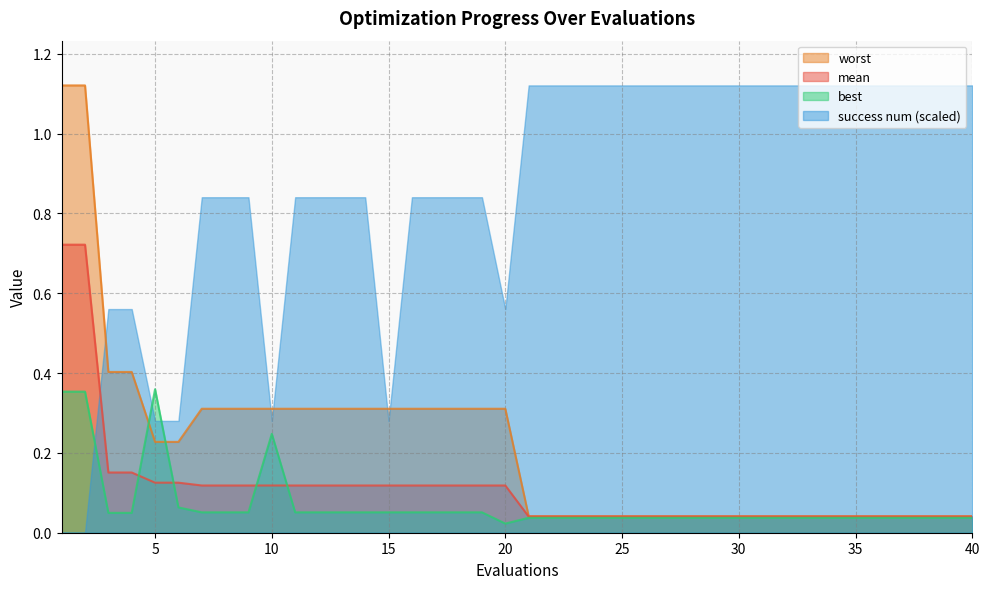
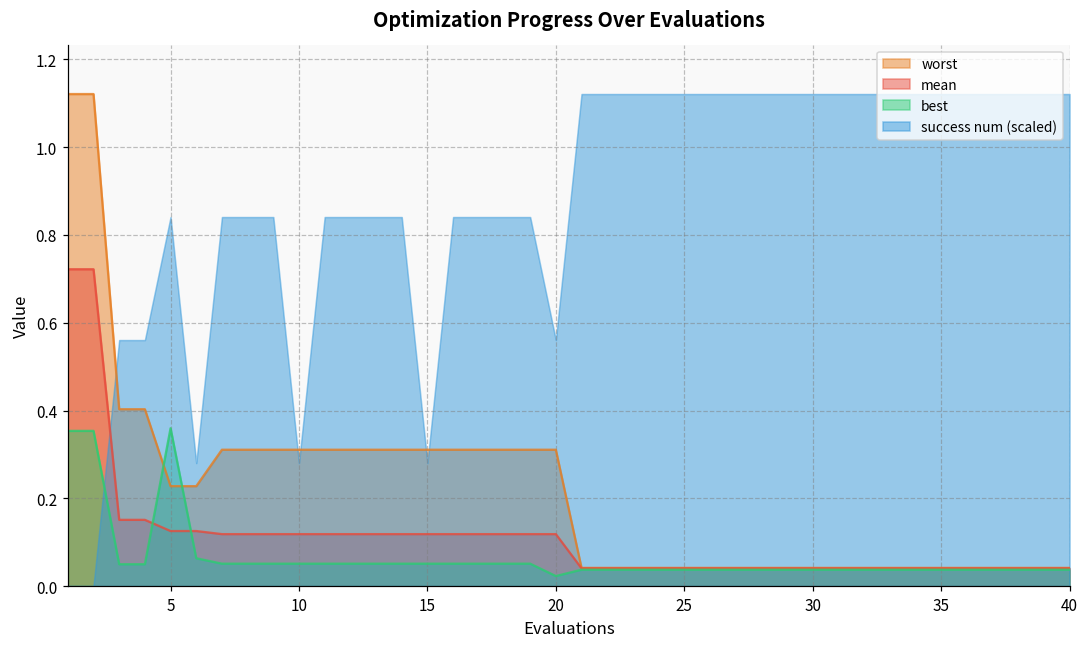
success num (scaled), 5: 0.28 -> 0.84
best, 10: 0.25 -> 0.05
